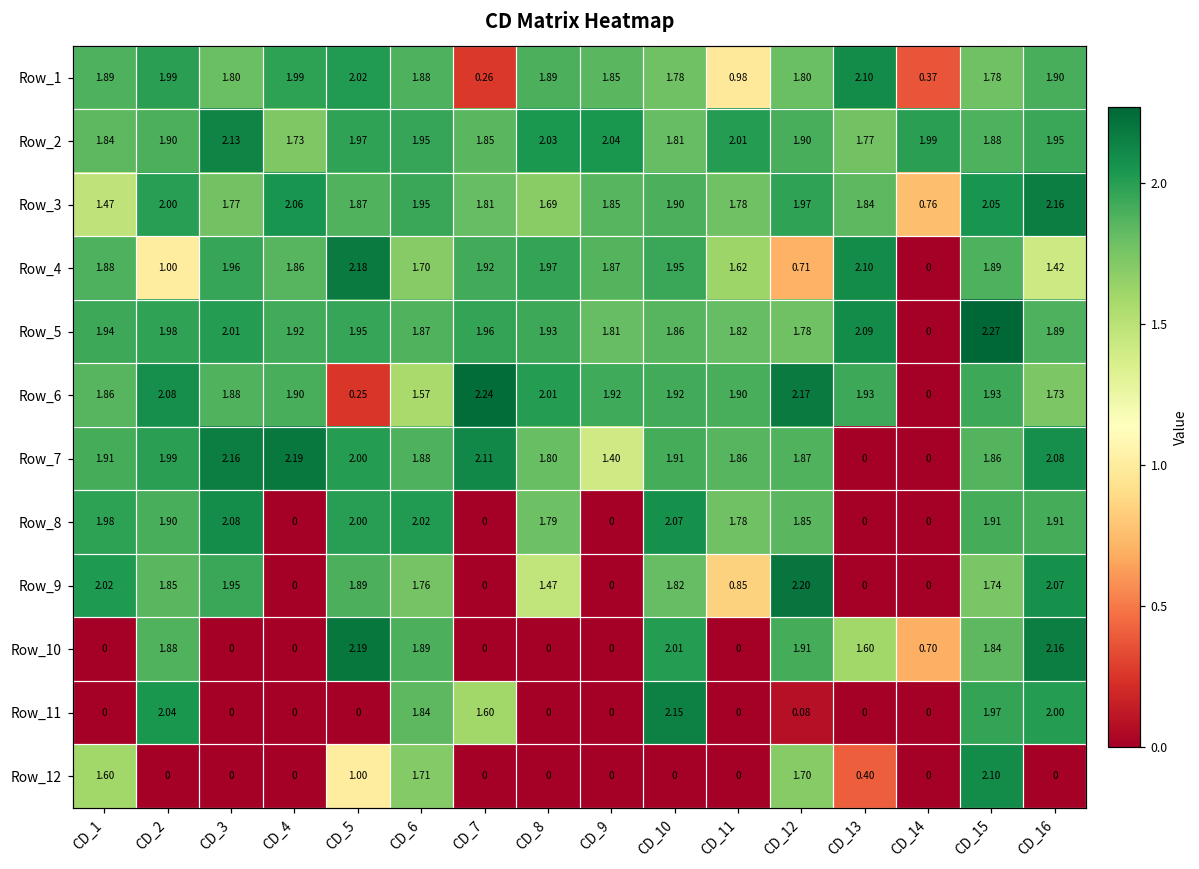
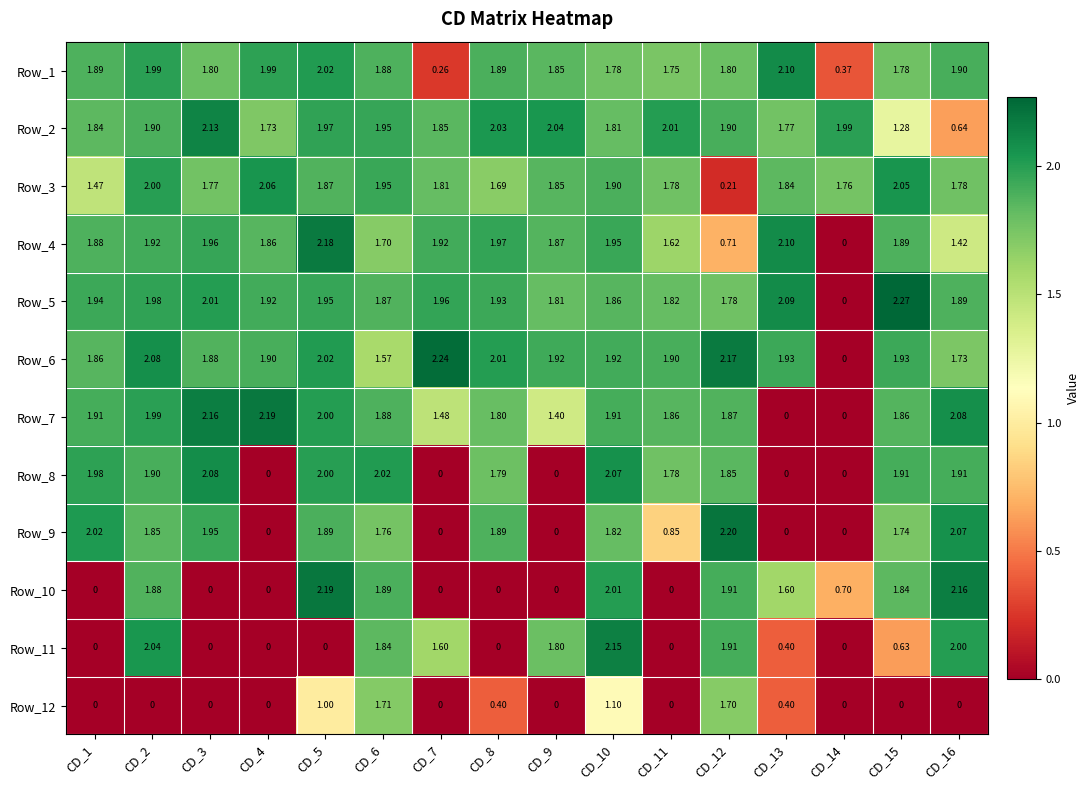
Row_1, CD_11: 0.98 -> 1.75
Row_2, CD_15: 1.88 -> 1.28
Row_2, CD_16: 1.95 -> 0.64
Row_3, CD_12: 1.97 -> 0.21
Row_3, CD_14: 0.76 -> 1.76
Row_3, CD_16: 2.16 -> 1.78
Row_4, CD_2: 1.00 -> 1.92
Row_6, CD_5: 0.25 -> 2.02
Row_7, CD_7: 2.11 -> 1.48
Row_9, CD_8: 1.47 -> 1.89
Row_11, CD_9: 0 -> 1.80
Row_11, CD_12: 0.08 -> 1.91
Row_11, CD_13: 0 -> 0.40
Row_11, CD_15: 1.97 -> 0.63
Row_12, CD_1: 1.60 -> 0
Row_12, CD_8: 0 -> 0.40
Row_12, CD_10: 0 -> 1.10
Row_12, CD_15: 2.10 -> 0
